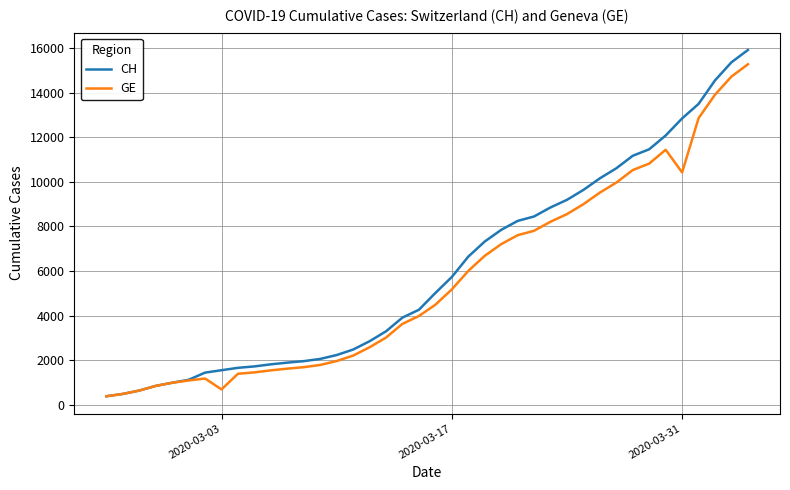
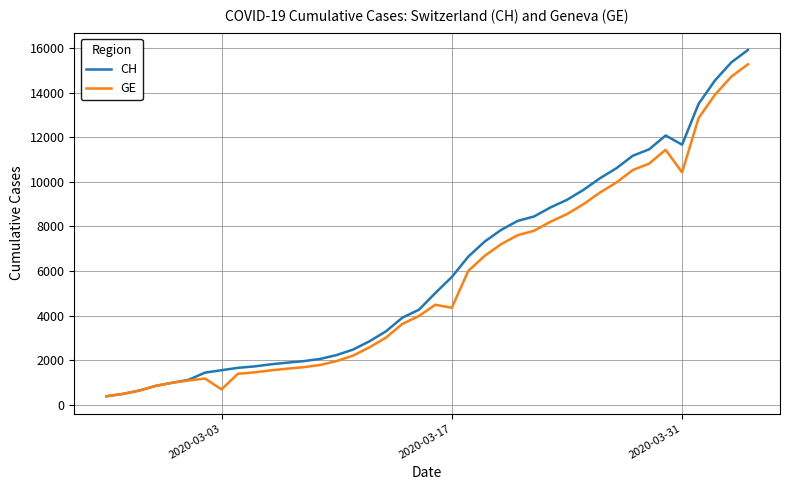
GE, 2020-03-17: 5200 -> 4300
CH, 2020-03-31: 12900 -> 11700
